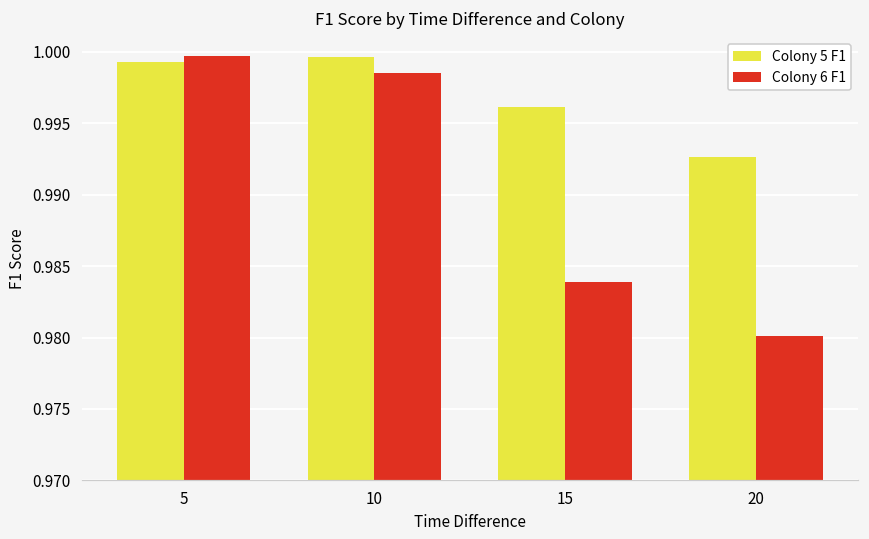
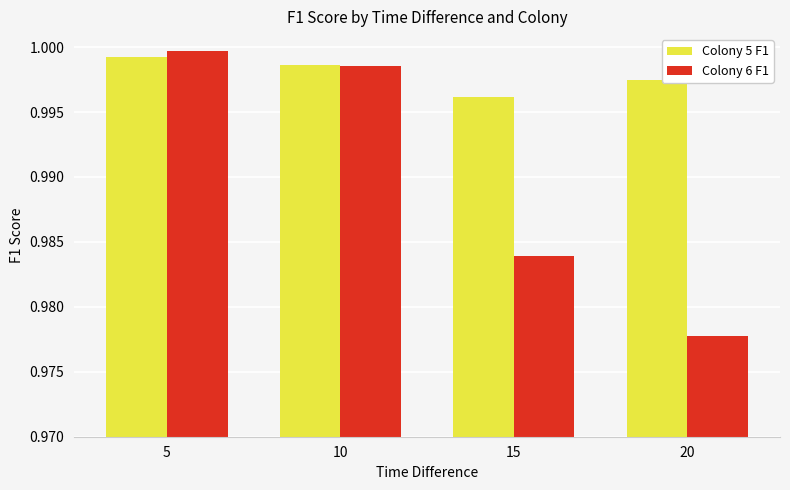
Colony 5 F1, 10: 0.9996 -> 0.9986
Colony 5 F1, 20: 0.9926 -> 0.9975
Colony 6 F1, 20: 0.9801 -> 0.9777
